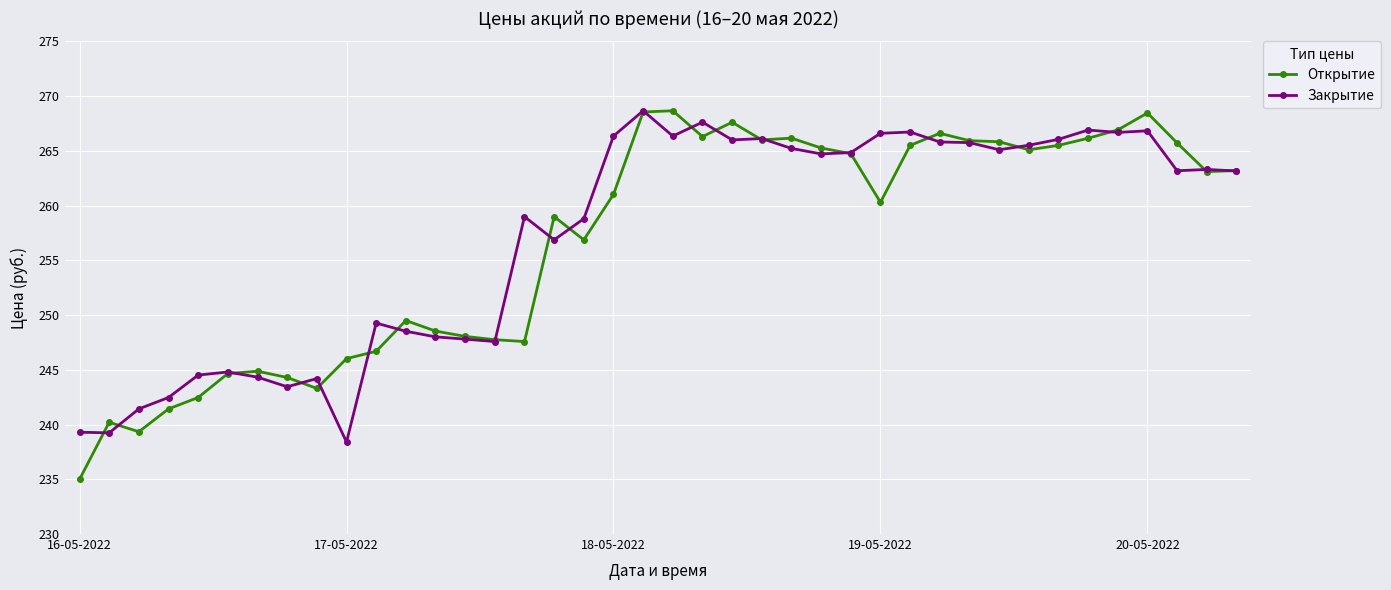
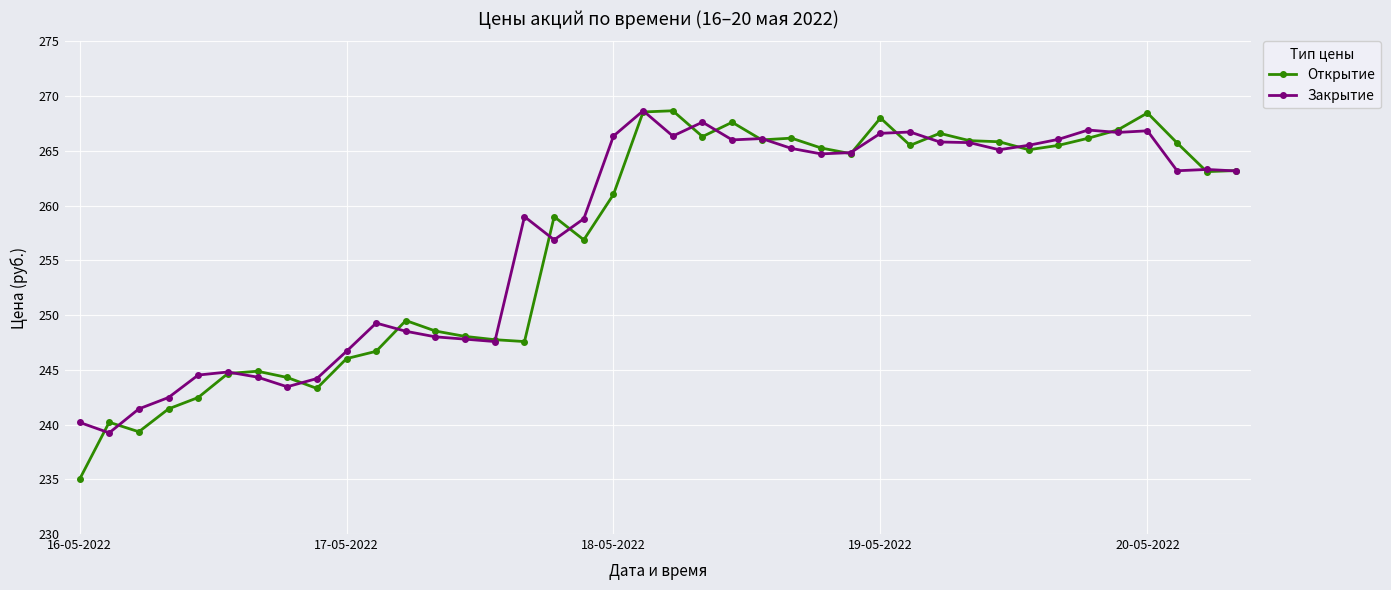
Закрытие, 16-05-2022: 239.3 -> 240.2
Закрытие, 17-05-2022: 238.4 -> 246.7
Открытие, 19-05-2022: 260.3 -> 268.0
